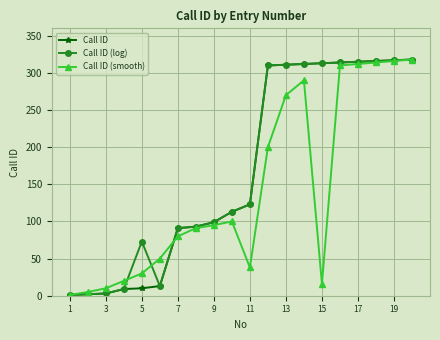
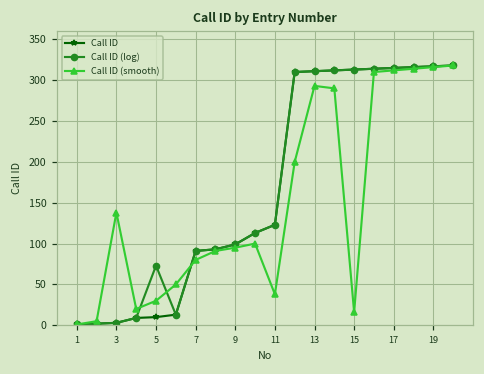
Call ID (smooth), 3: 10 -> 140
Call ID (smooth), 13: 270 -> 290
